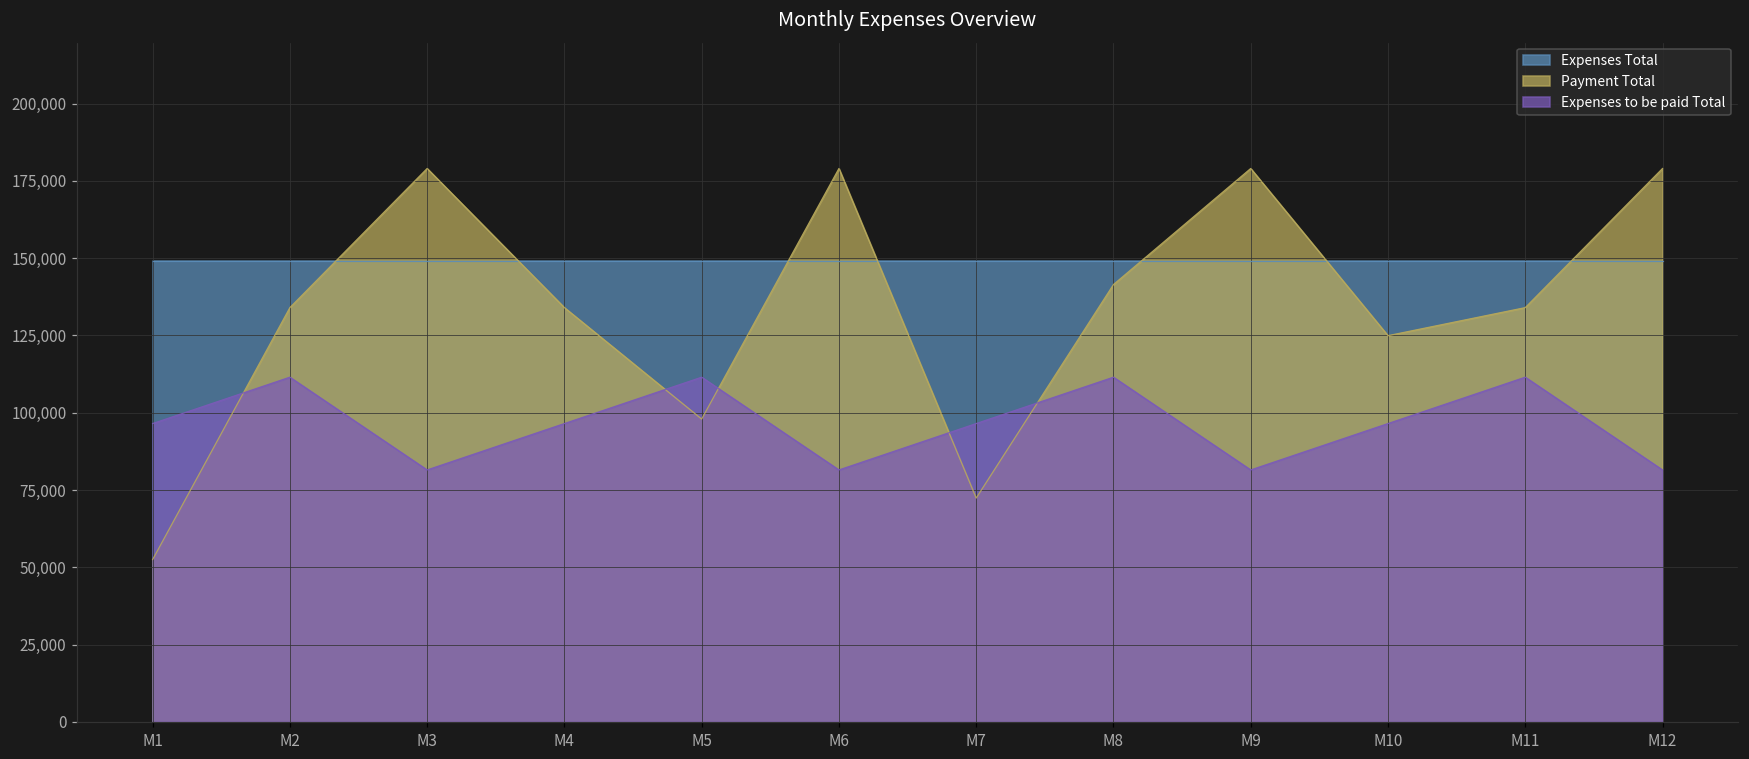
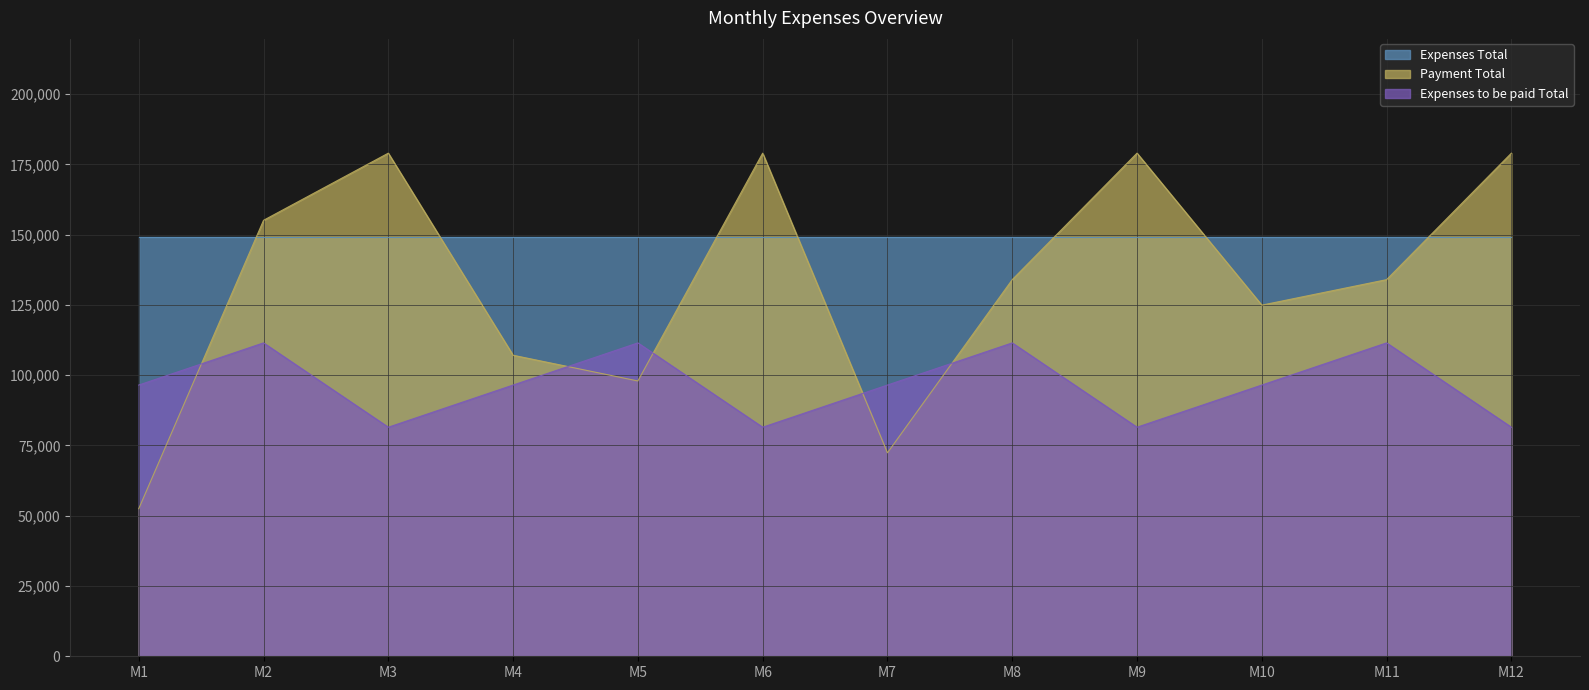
Payment Total, M2: 134,000 -> 155,000
Payment Total, M4: 134,000 -> 107,000
Payment Total, M8: 141,000 -> 134,000
